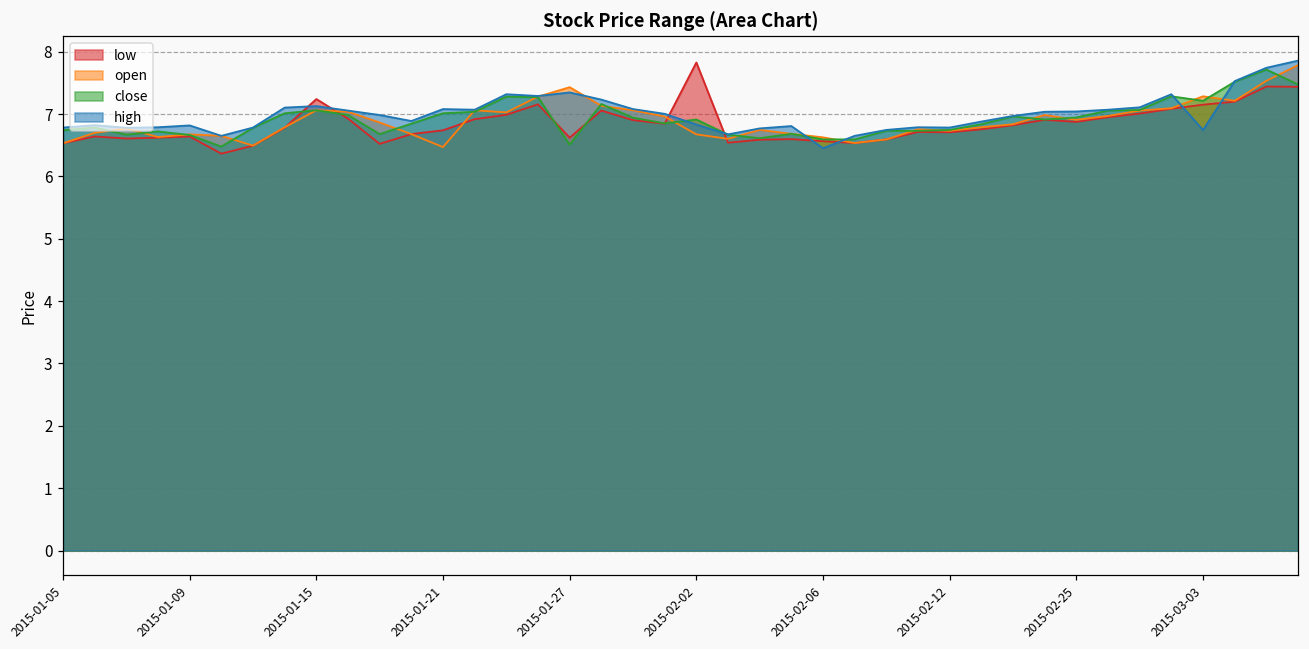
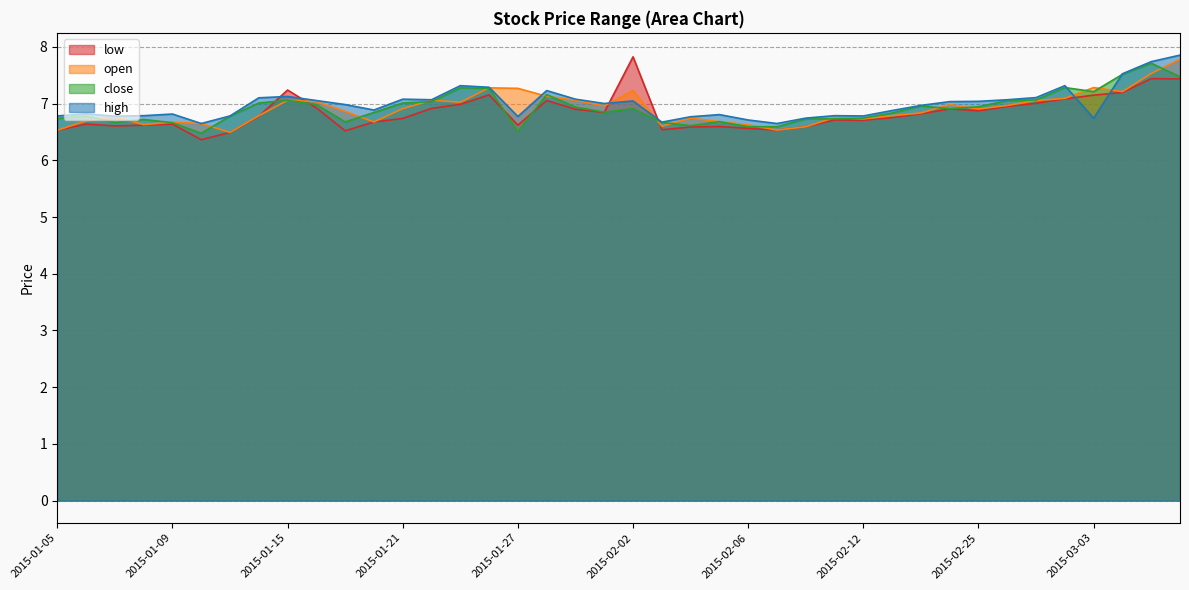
open, 2015-01-21: 6.5 -> 6.9
open, 2015-01-27: 7.4 -> 7.3
high, 2015-01-27: 7.3 -> 6.8
open, 2015-02-02: 6.7 -> 7.2
high, 2015-02-02: 6.8 -> 7.0
high, 2015-02-06: 6.5 -> 6.7
